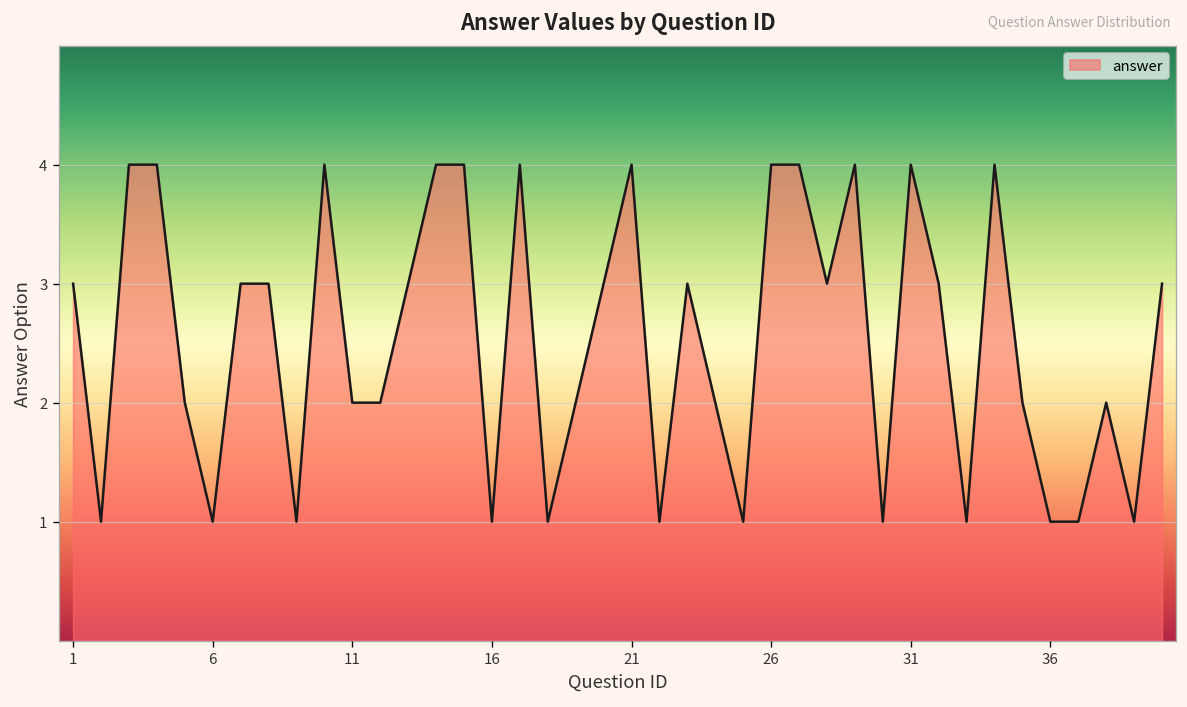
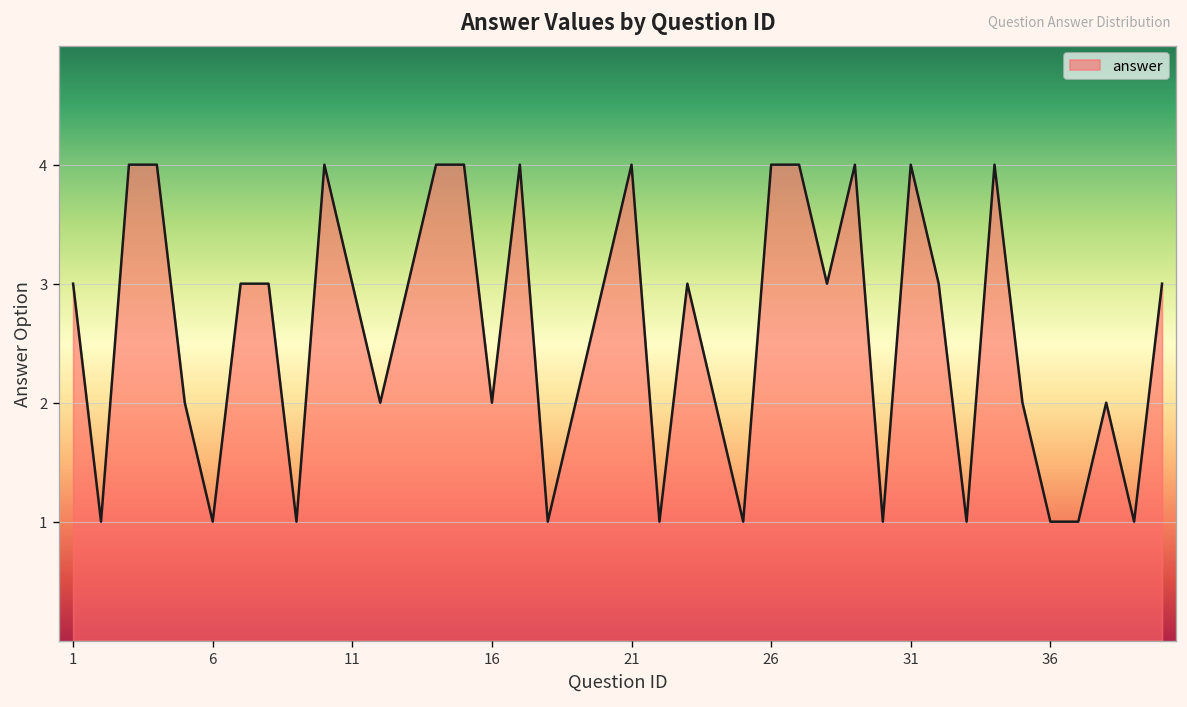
11: 2 -> 3
16: 1 -> 2
